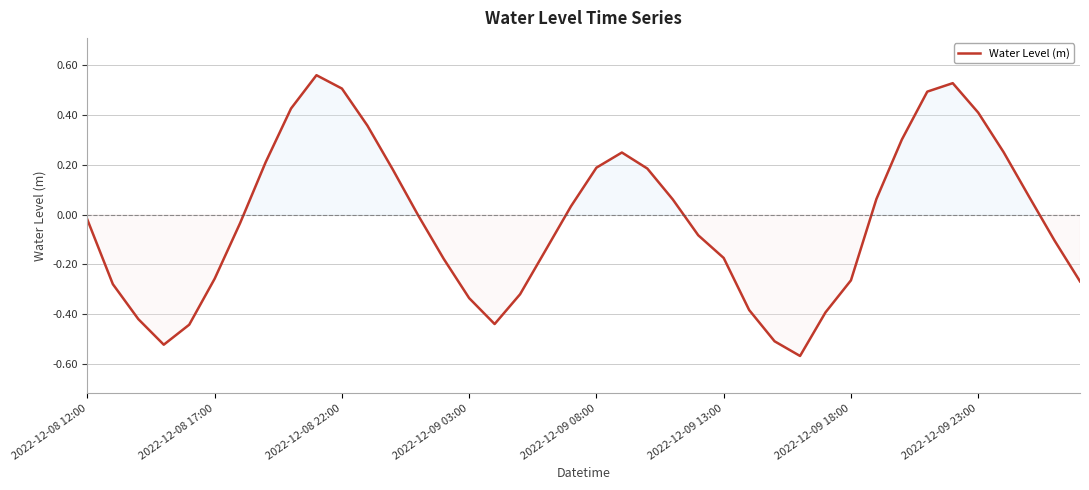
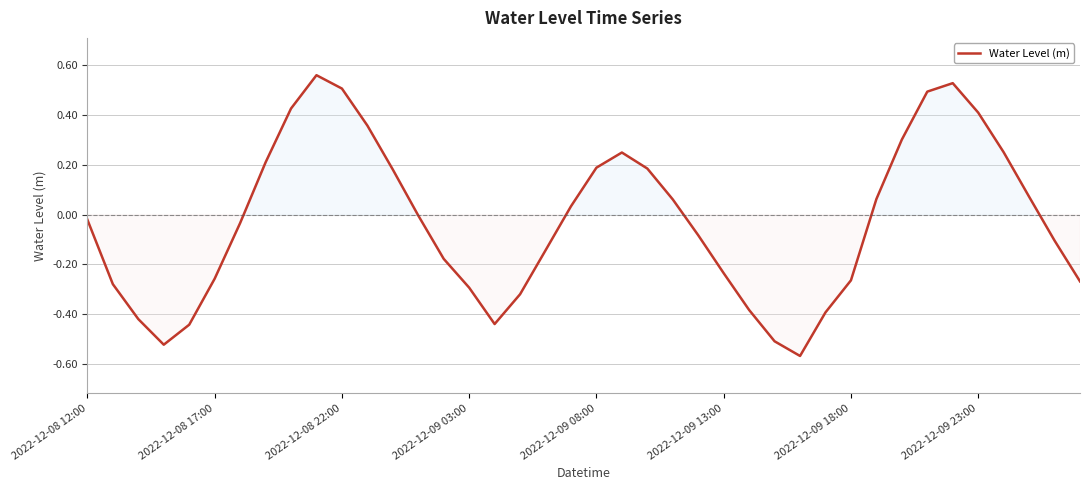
2022-12-09 03:00: -0.34 -> -0.29
2022-12-09 13:00: -0.17 -> -0.24
